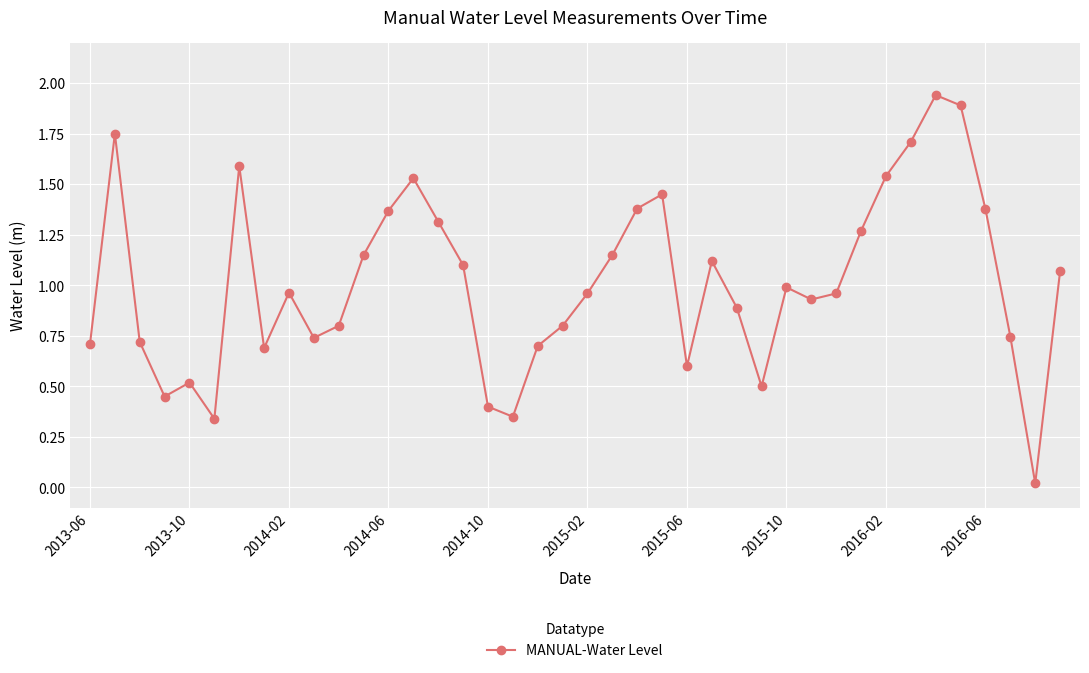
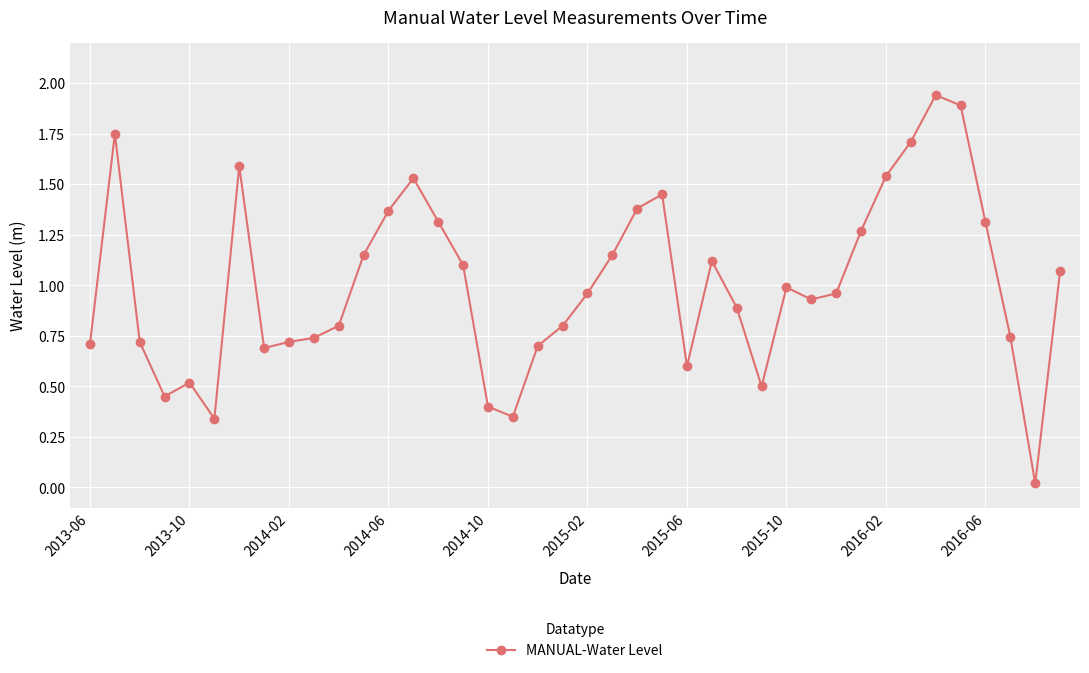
2014-02: 0.96 -> 0.72
2016-06: 1.38 -> 1.31
